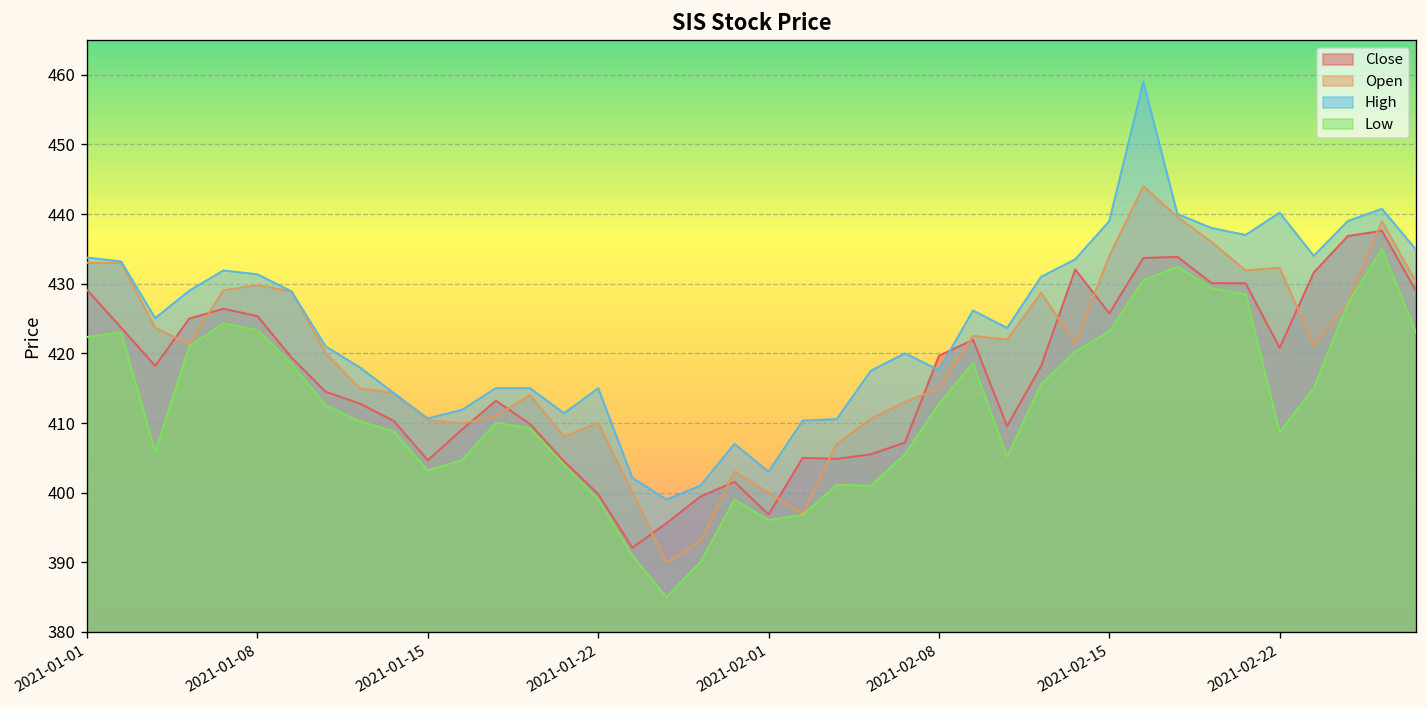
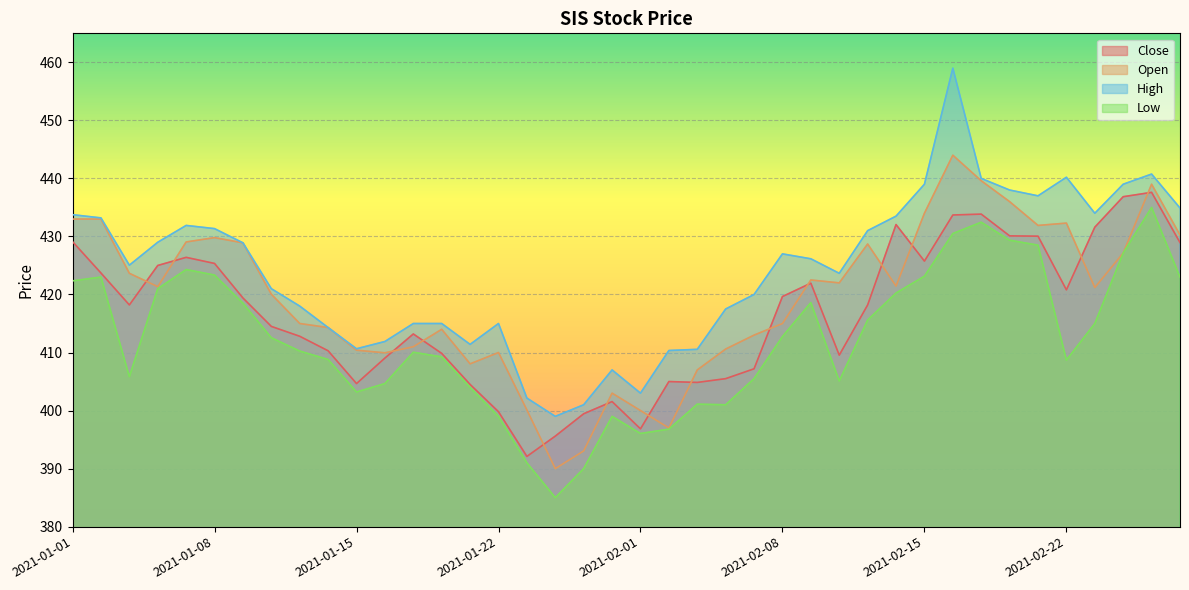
High, 2021-02-08: 418 -> 427
